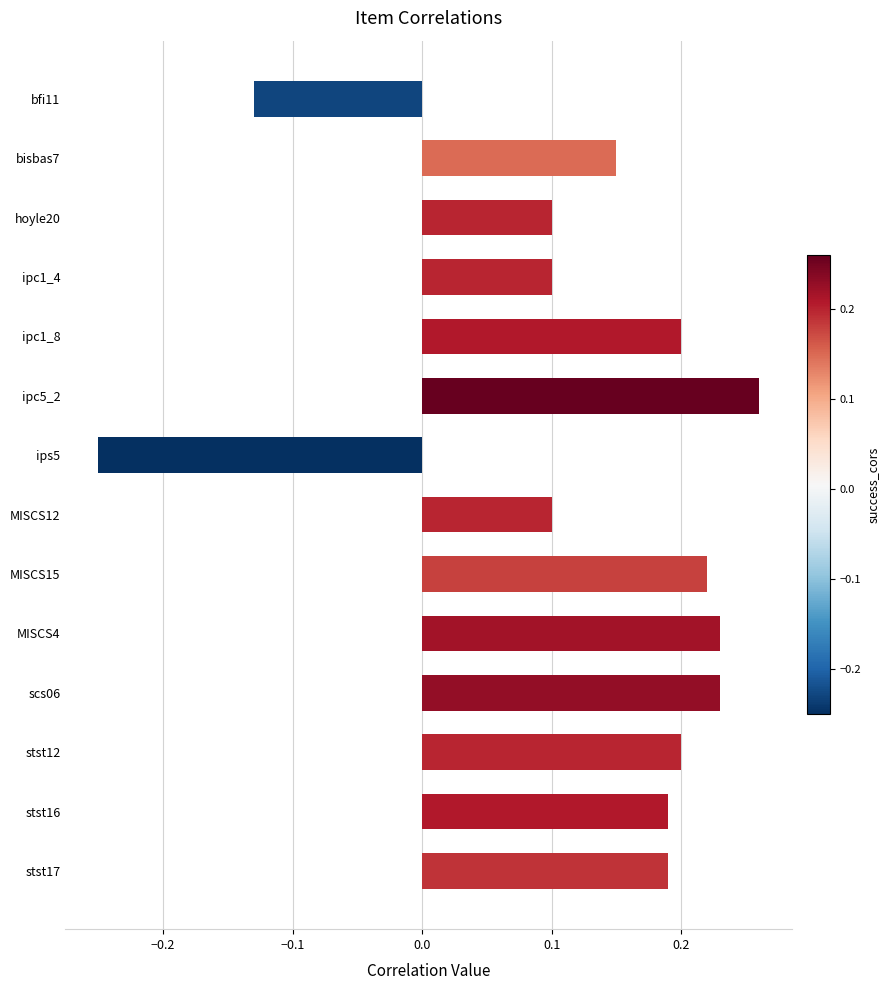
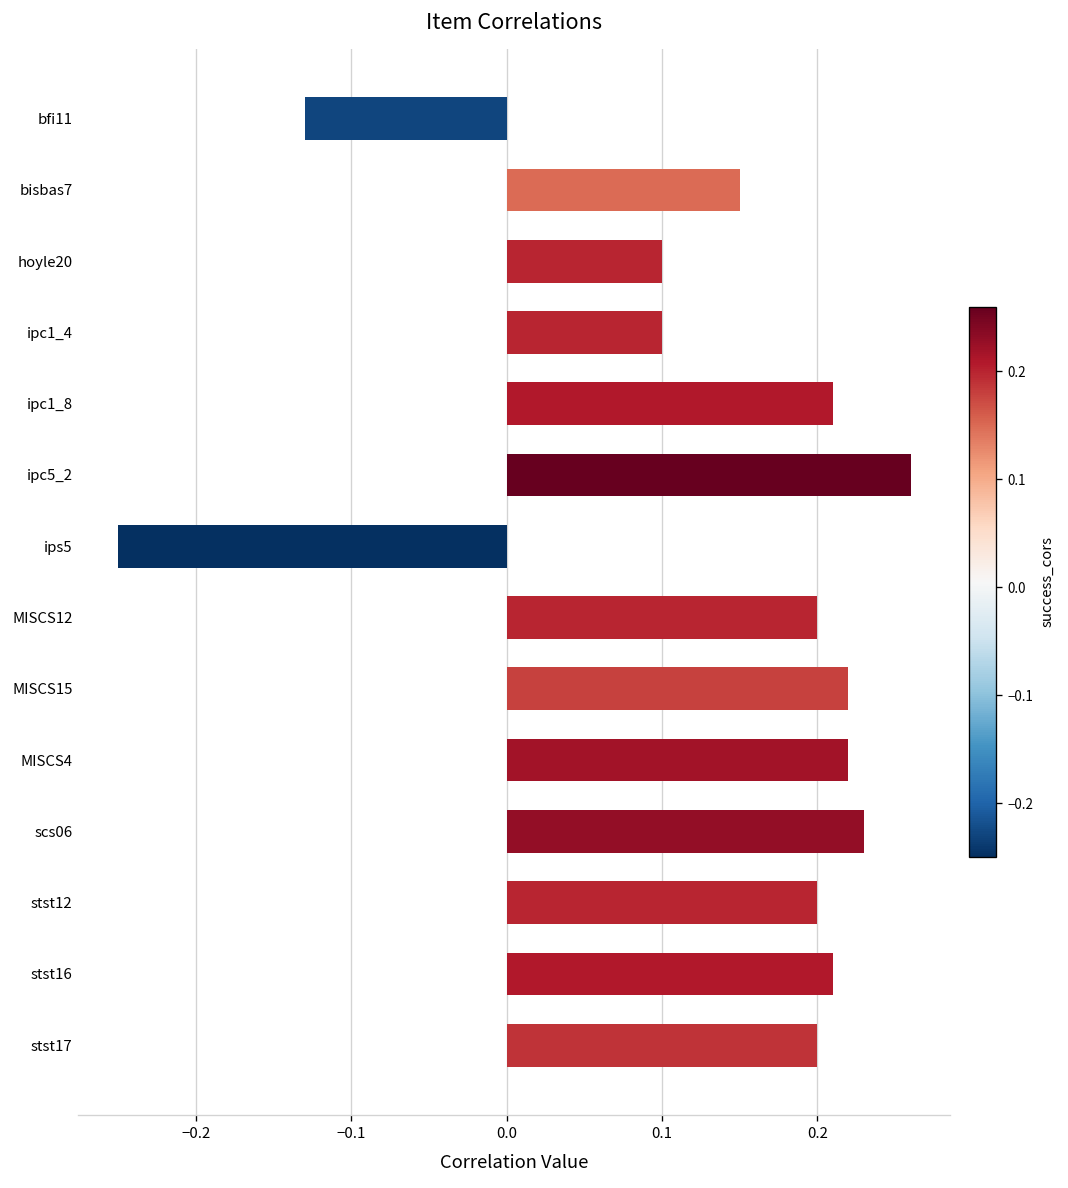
ipc1_8: 0.20 -> 0.21
MISCS12: 0.1 -> 0.2
MISCS4: 0.23 -> 0.22
stst16: 0.19 -> 0.21
stst17: 0.19 -> 0.20
